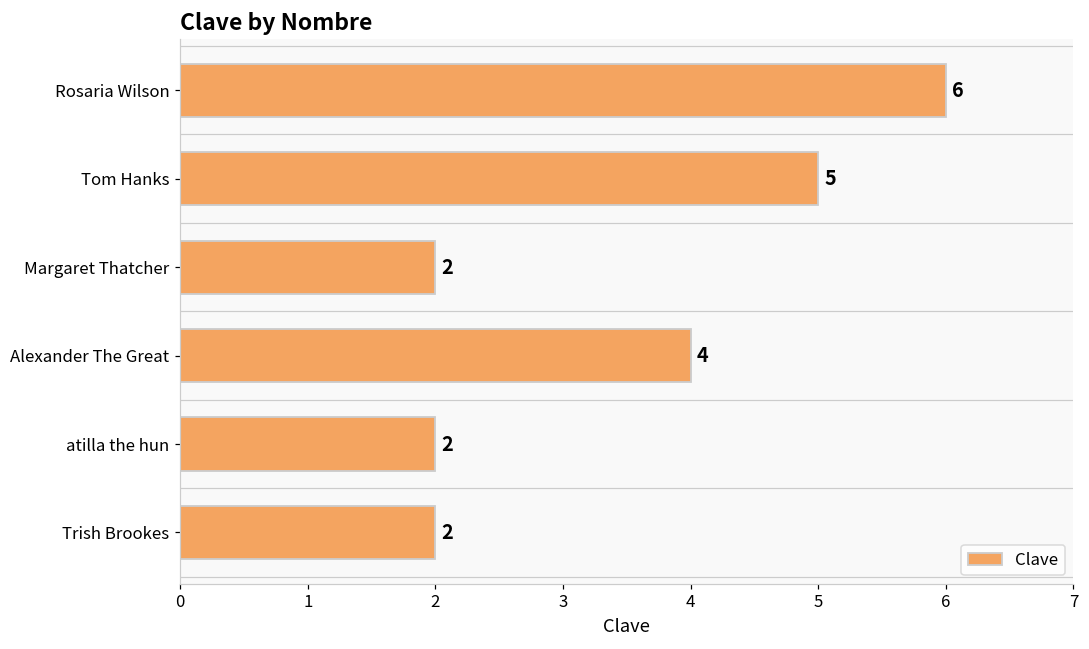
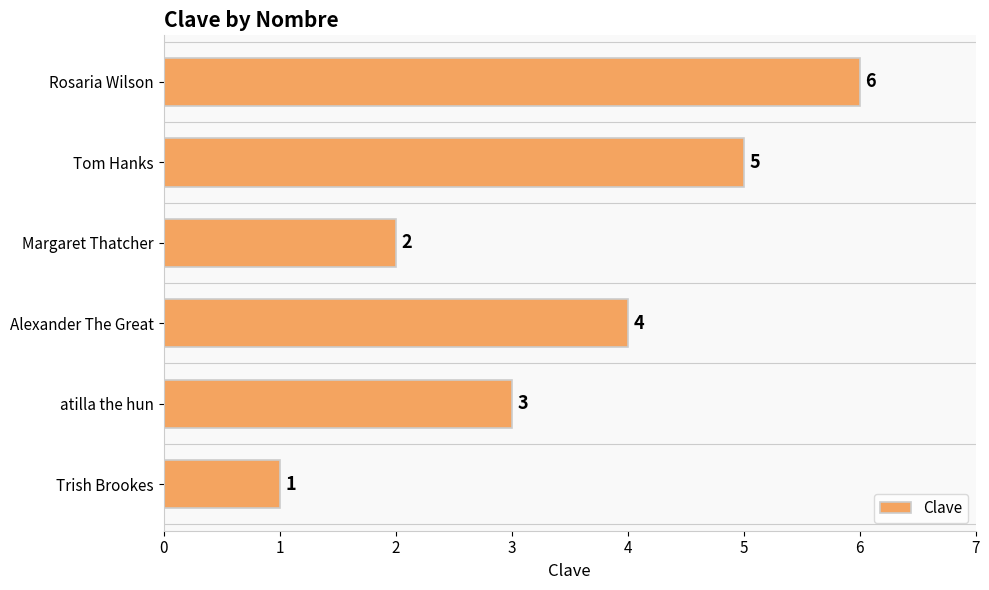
atilla the hun: 2 -> 3
Trish Brookes: 2 -> 1
